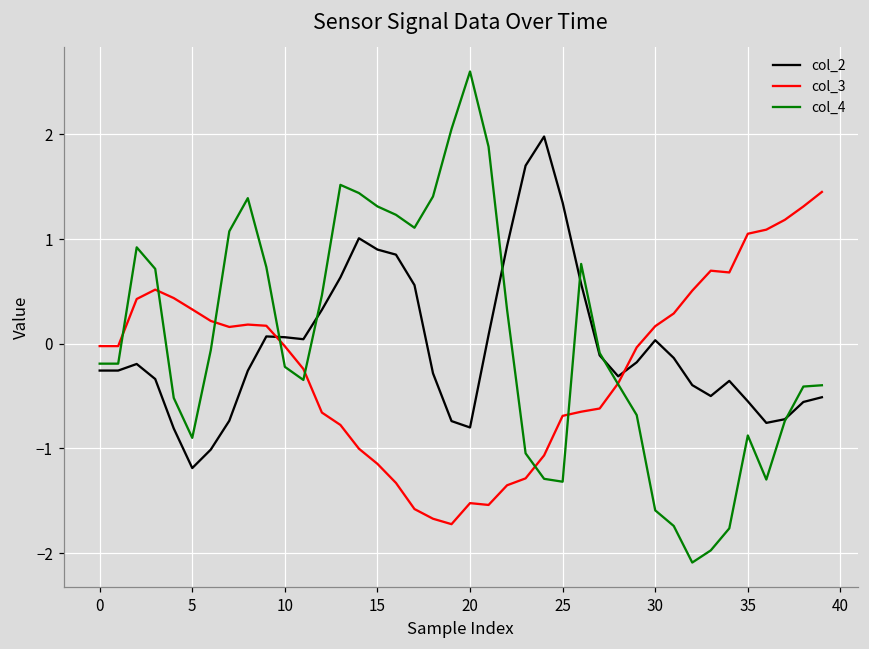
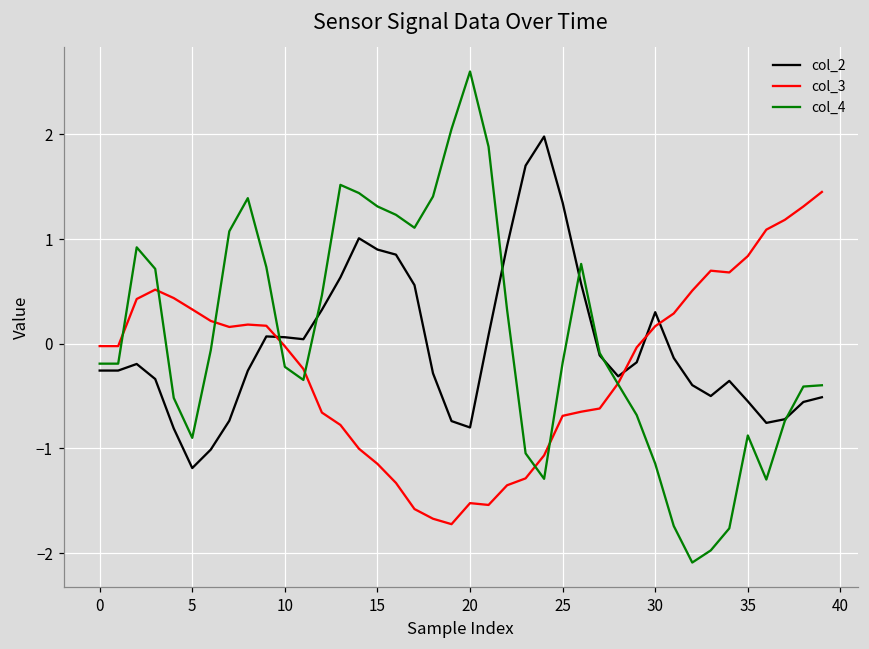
col_4, 25: -1.3 -> -0.2
col_2, 30: 0.0 -> 0.3
col_4, 30: -1.6 -> -1.1
col_3, 35: 1.1 -> 0.8
